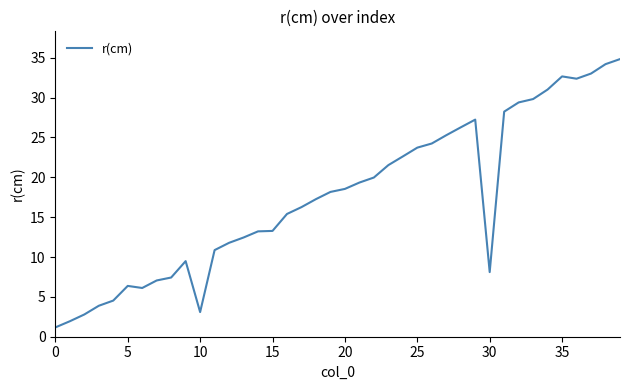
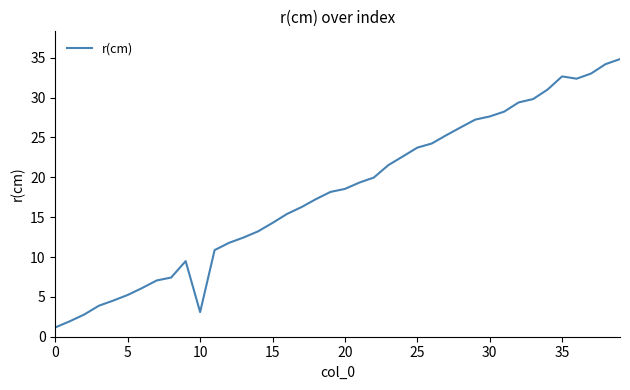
5: 6 -> 5
15: 13 -> 14
30: 8 -> 28
